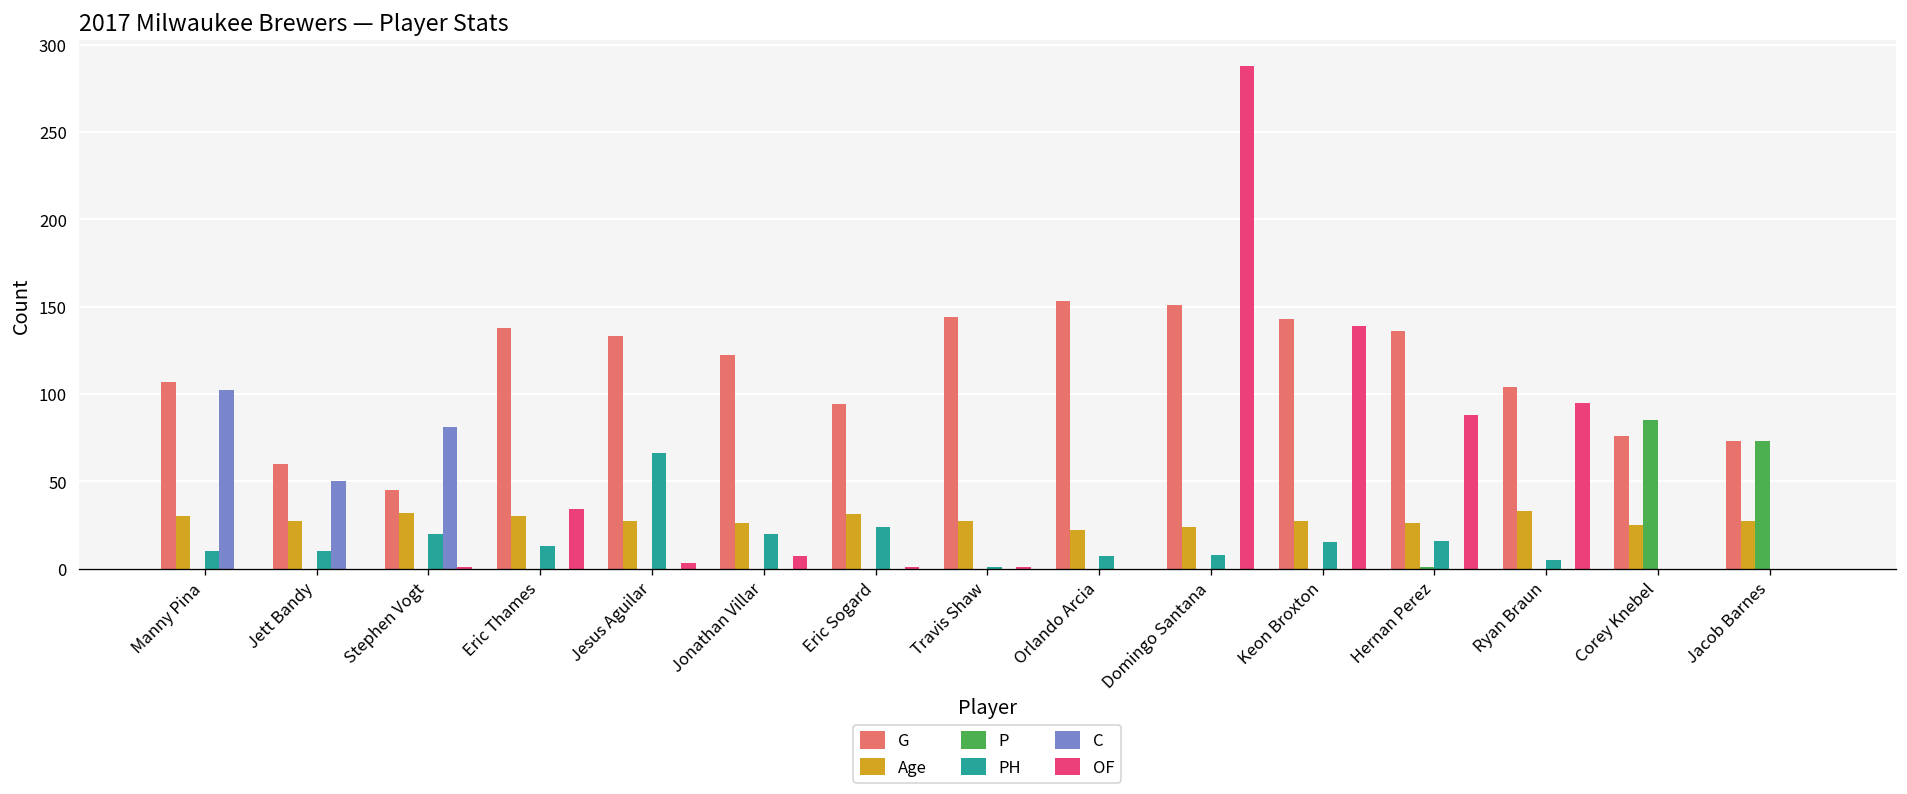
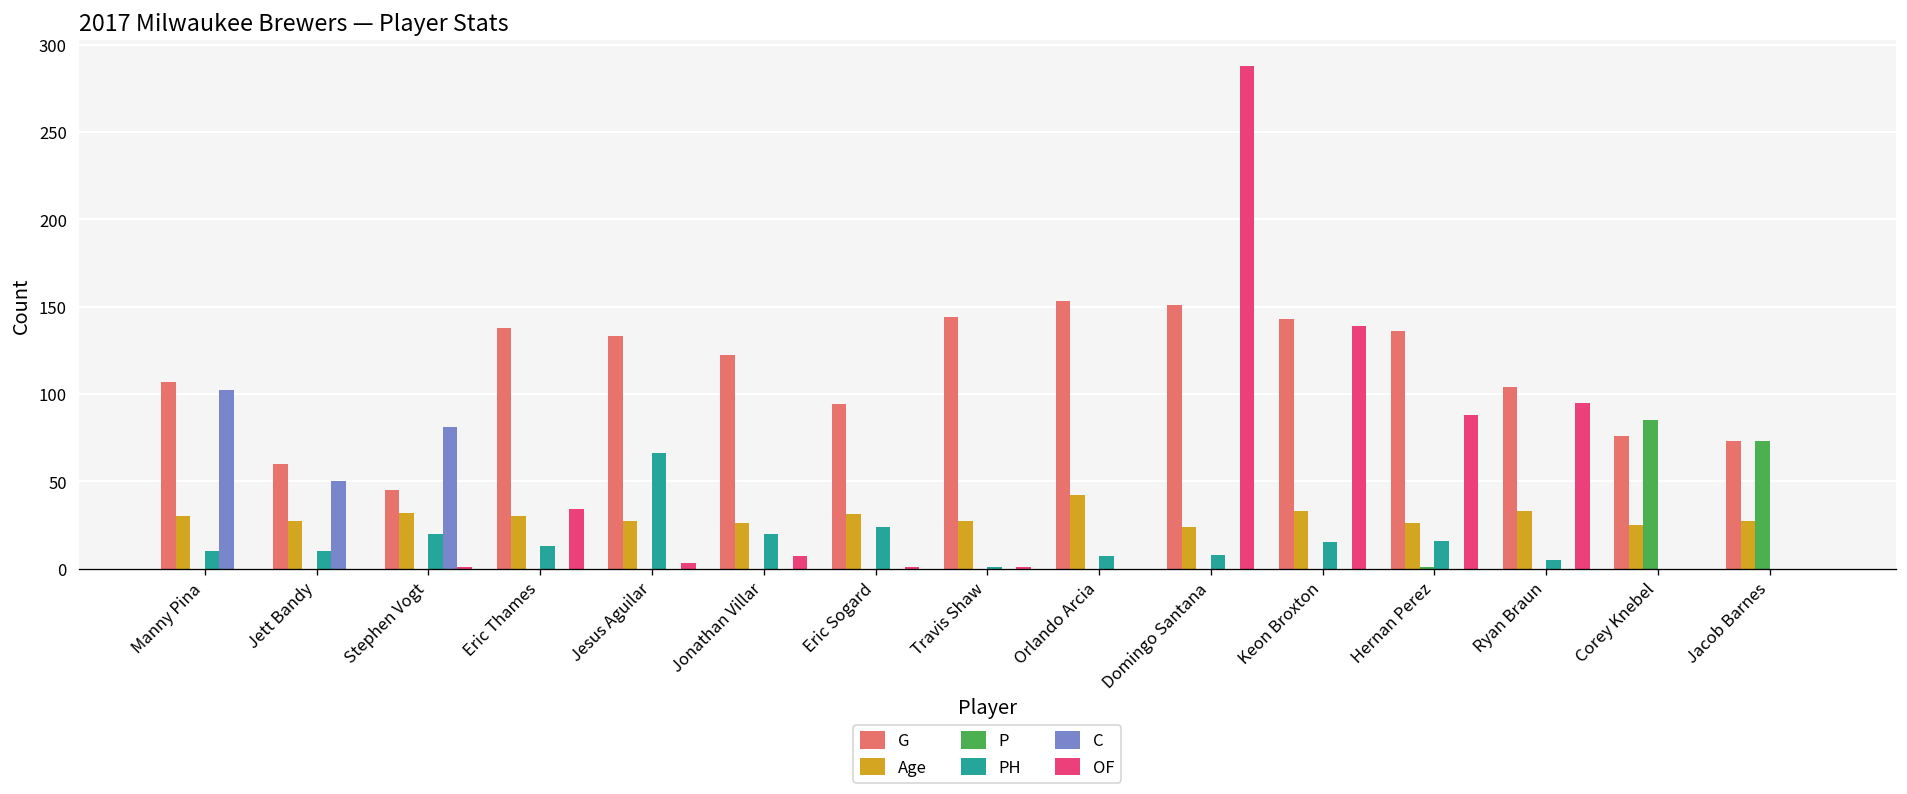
Age, Orlando Arcia: 22 -> 42
Age, Keon Broxton: 27 -> 33
